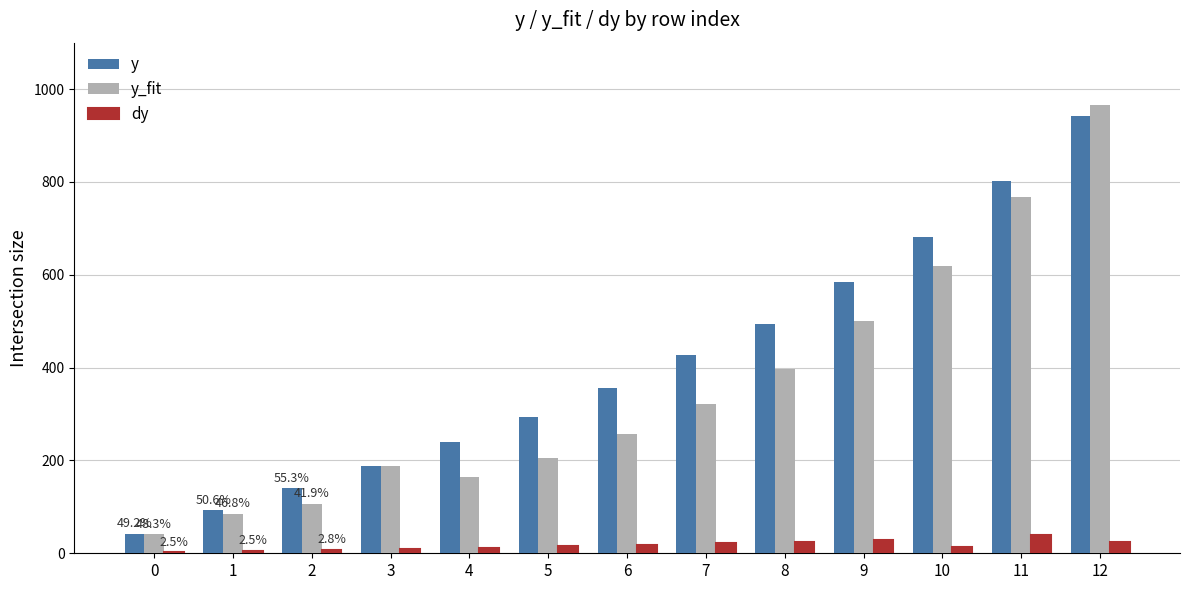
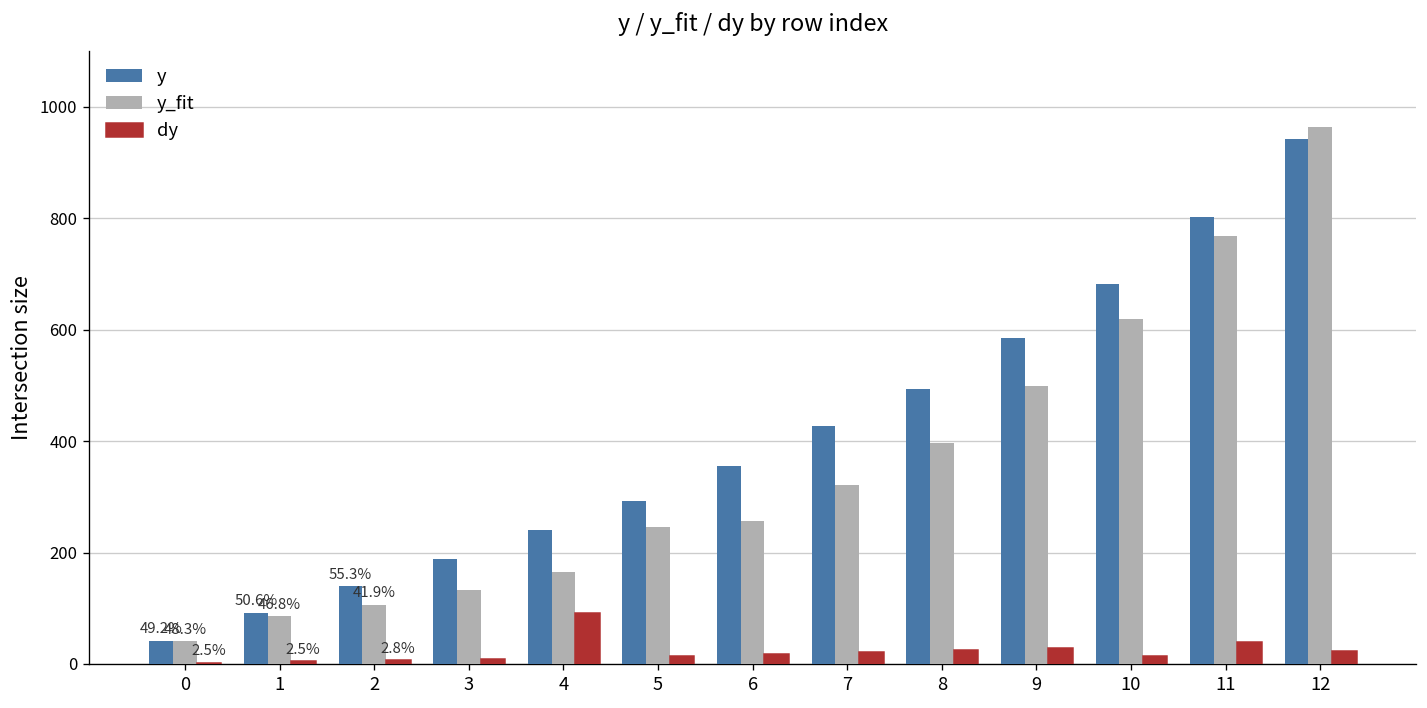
y_fit, 3: 190 -> 130
dy, 4: 10 -> 90
y_fit, 5: 210 -> 250
